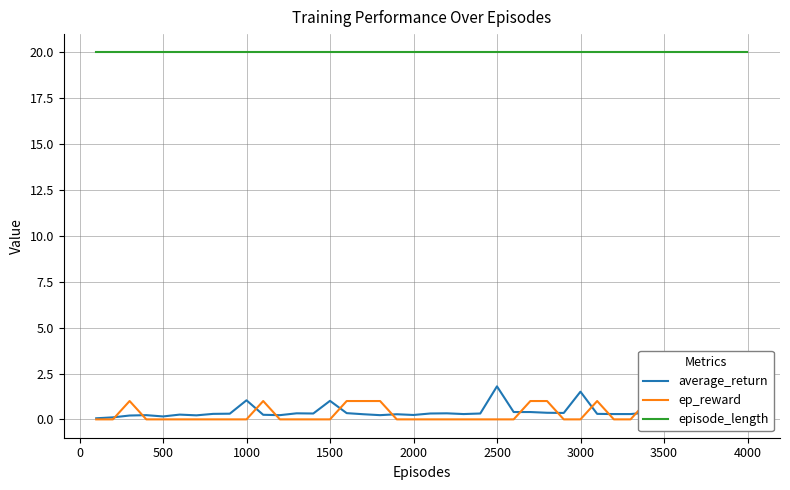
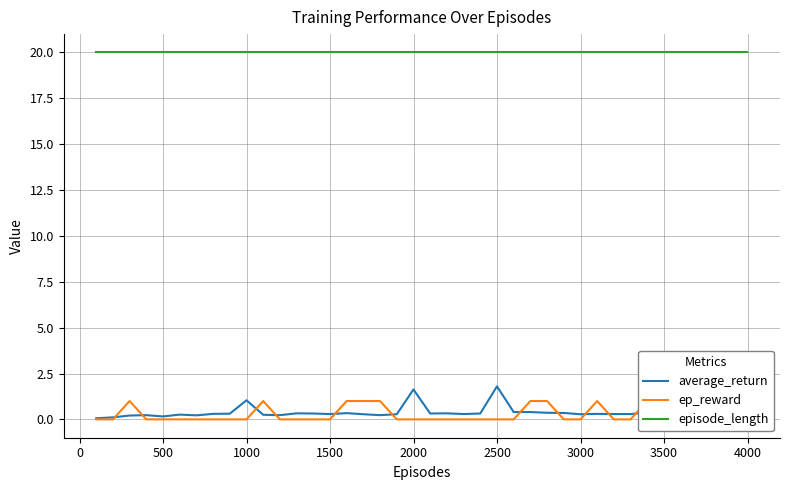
average_return, 1500: 1.0 -> 0.3
average_return, 2000: 0.2 -> 1.6
average_return, 3000: 1.5 -> 0.3
